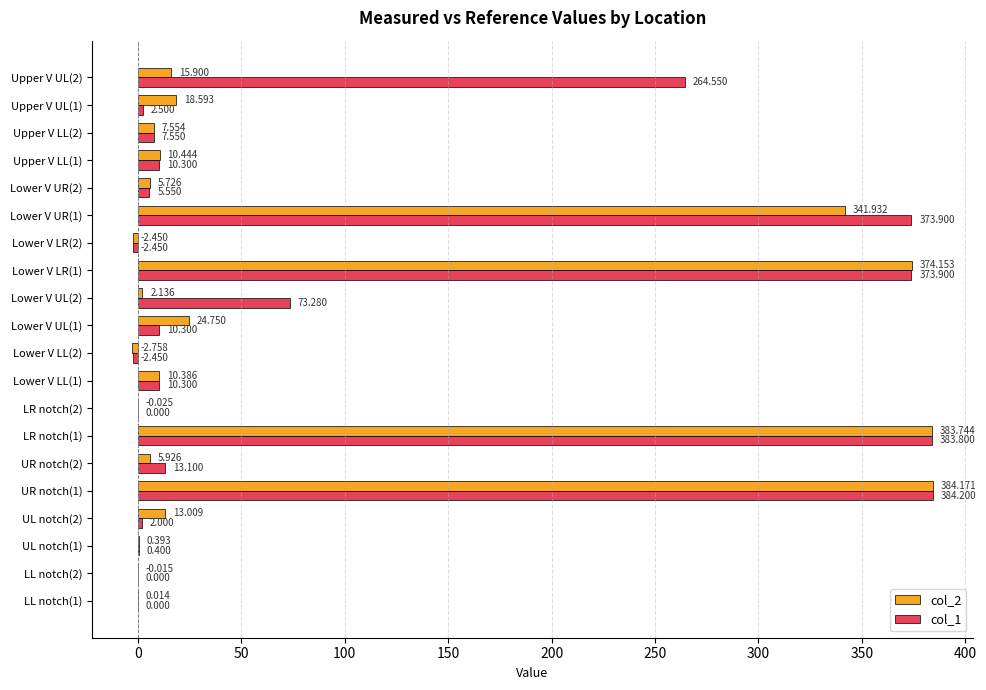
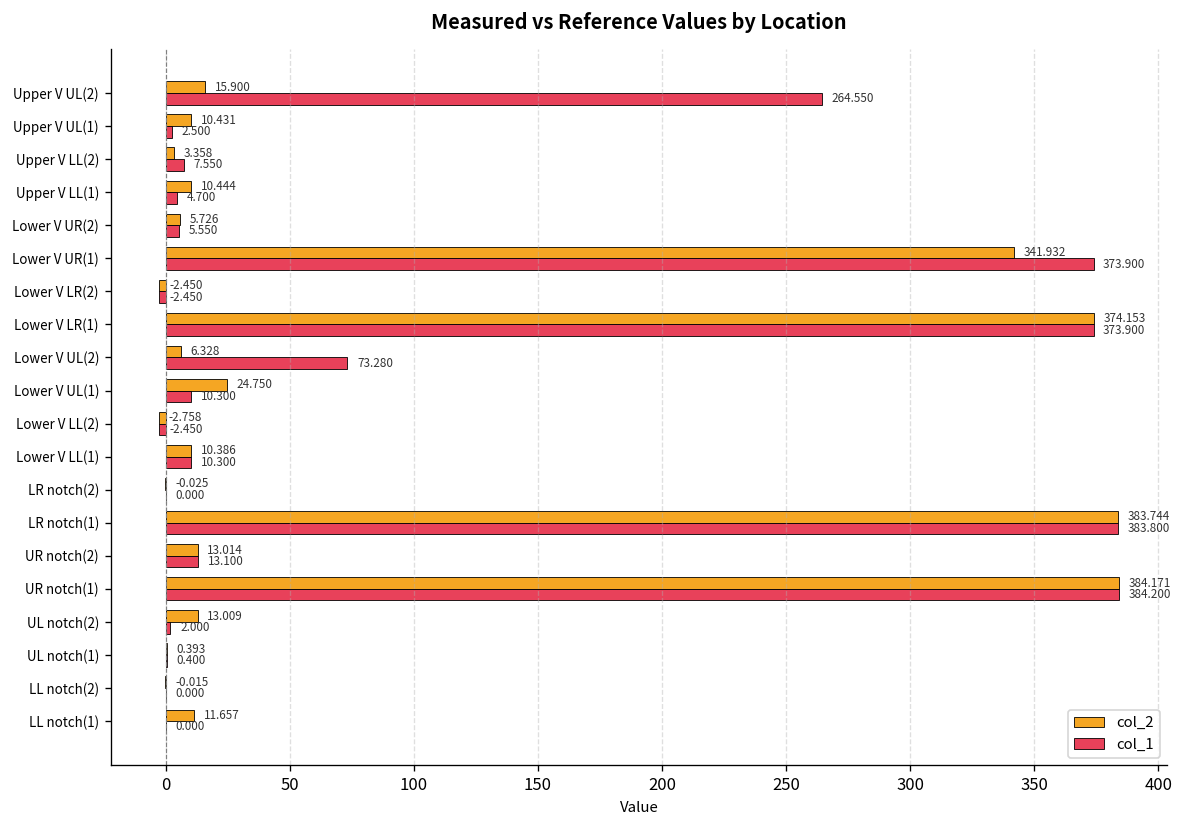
col_2, Upper V UL(1): 18.593 -> 10.431
col_2, Upper V LL(2): 7.554 -> 3.358
col_1, Upper V LL(1): 10.300 -> 4.700
col_2, Lower V UL(2): 2.136 -> 6.328
col_2, UR notch(2): 5.926 -> 13.014
col_2, LL notch(1): 0.014 -> 11.657
